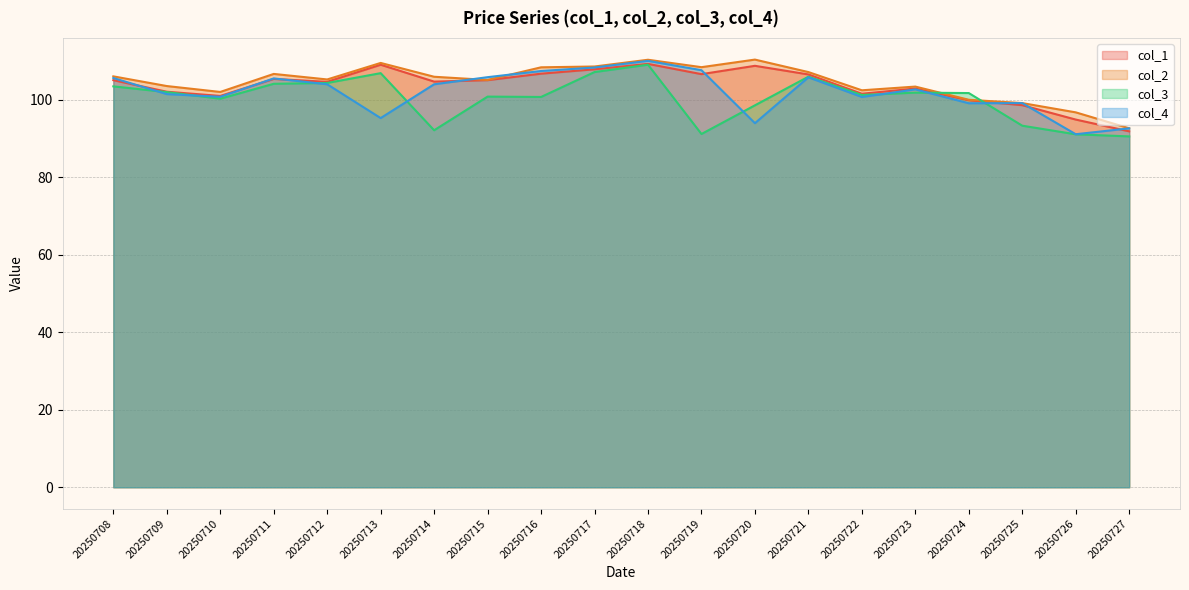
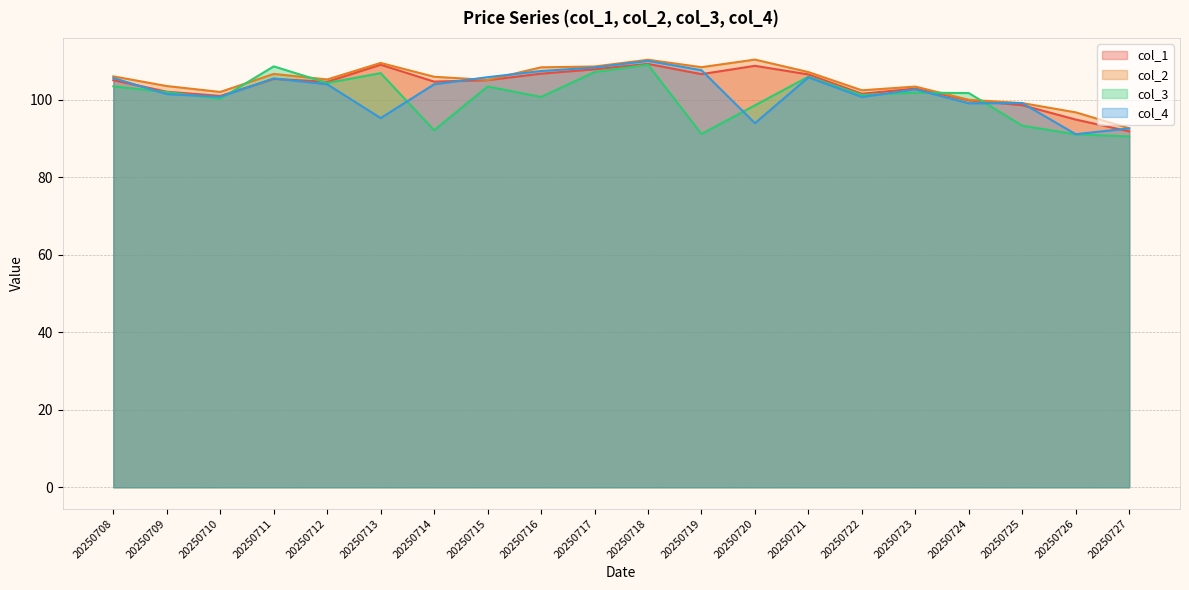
col_3, 20250711: 104 -> 109
col_3, 20250715: 101 -> 103
